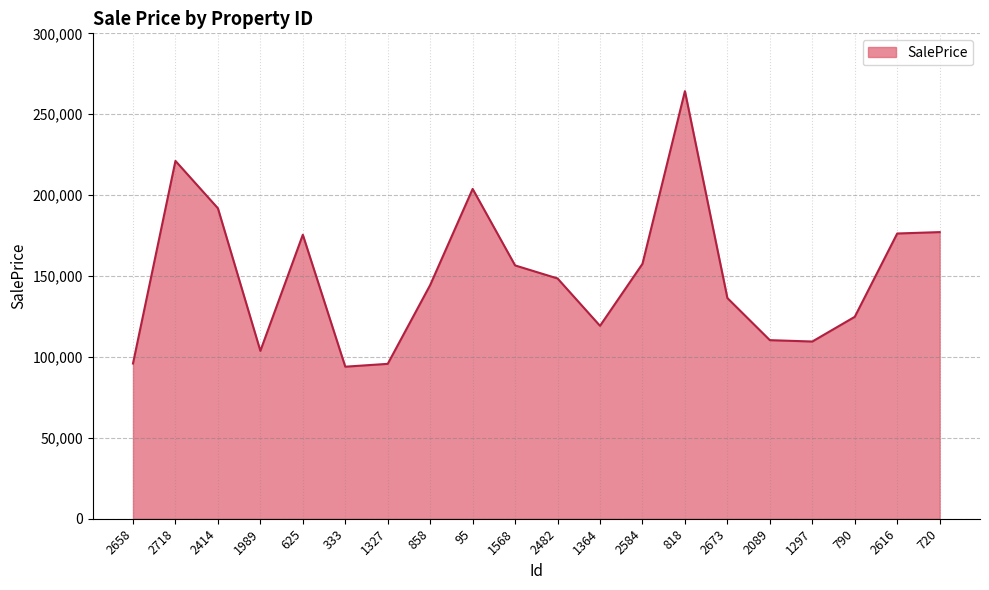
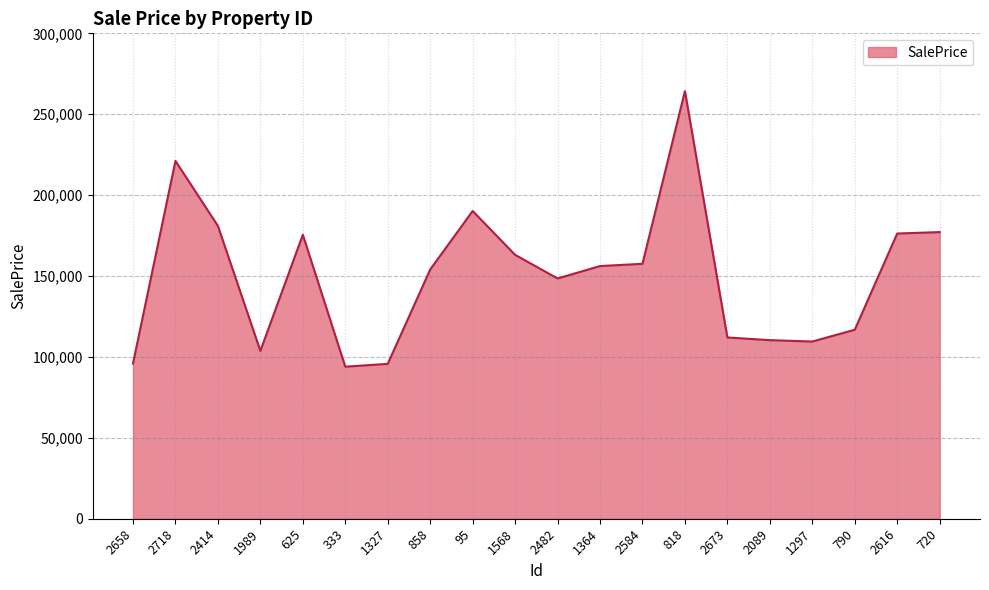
2414: 192,000 -> 181,000
858: 144,000 -> 154,000
95: 204,000 -> 190,000
1568: 157,000 -> 163,000
1364: 119,000 -> 156,000
2673: 136,000 -> 112,000
790: 125,000 -> 117,000
